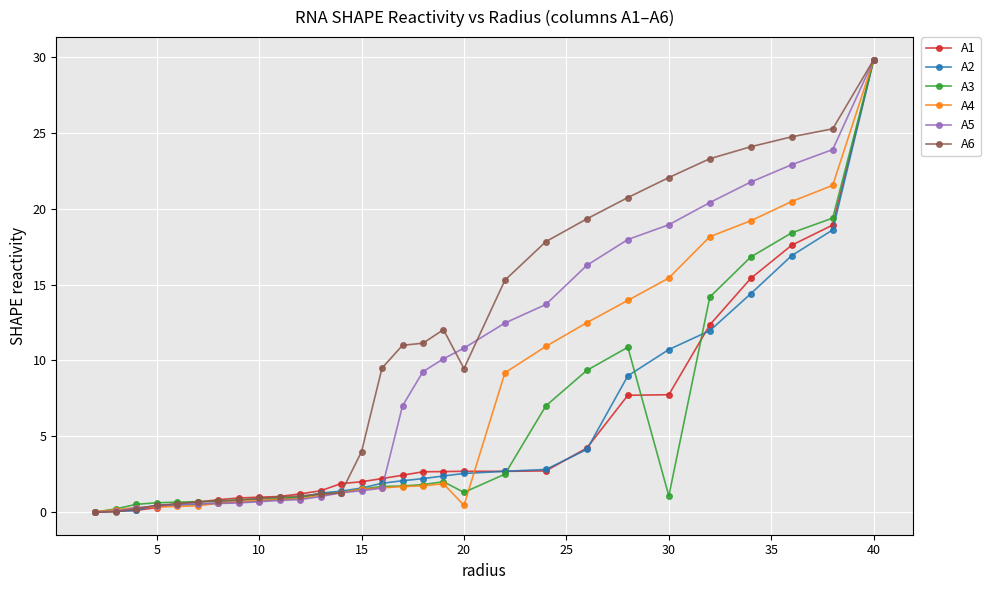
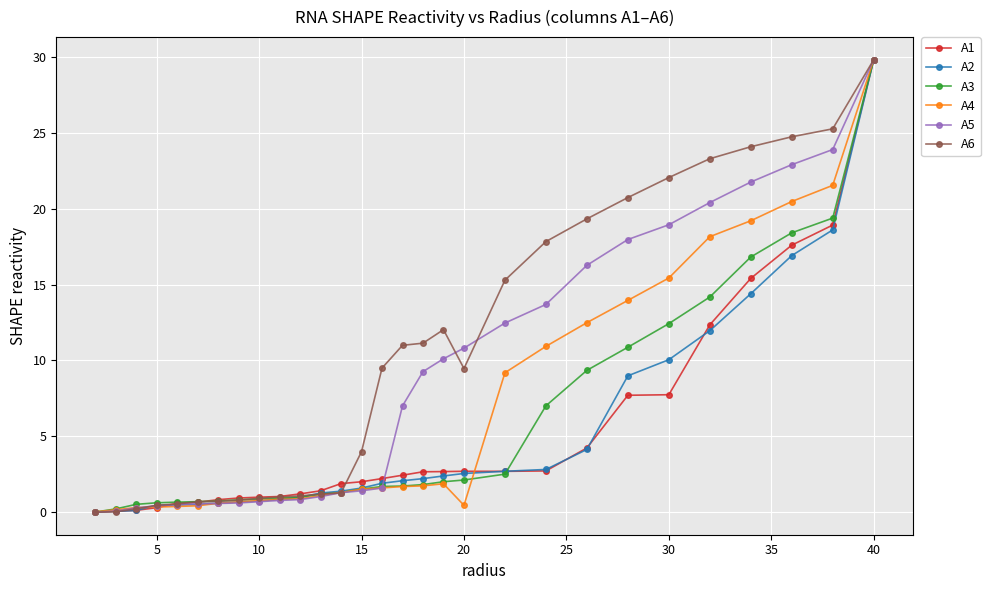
A3, 20: 1.3 -> 2.1
A2, 30: 10.7 -> 10.1
A3, 30: 1.1 -> 12.4
